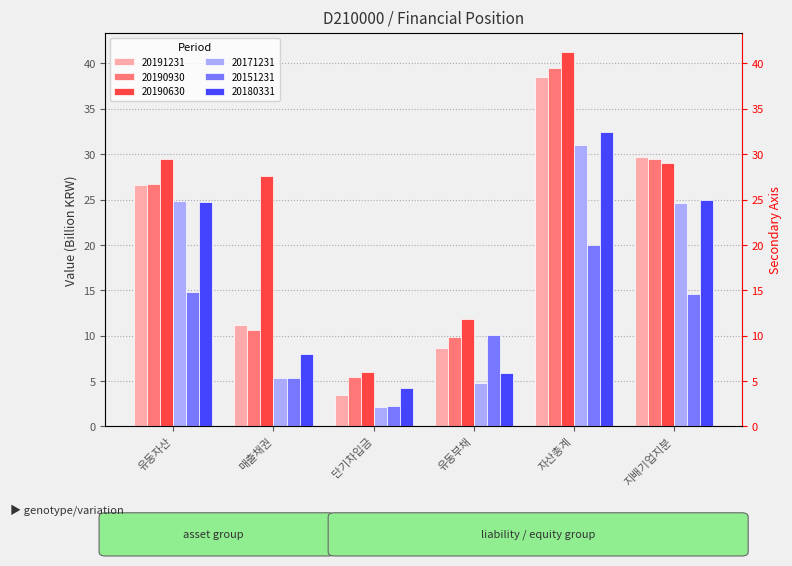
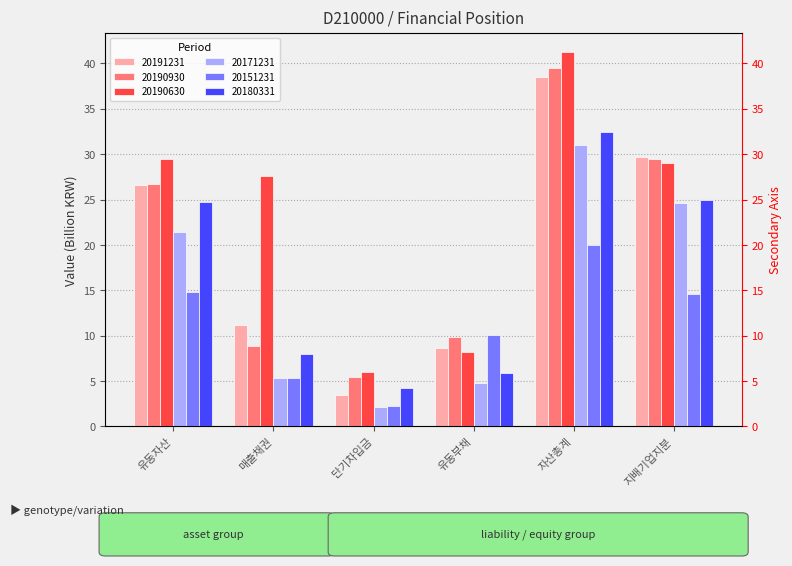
20171231, 유동자산: 25 -> 21
20190930, 매출채권: 11 -> 9
20190630, 유동부채: 12 -> 8
